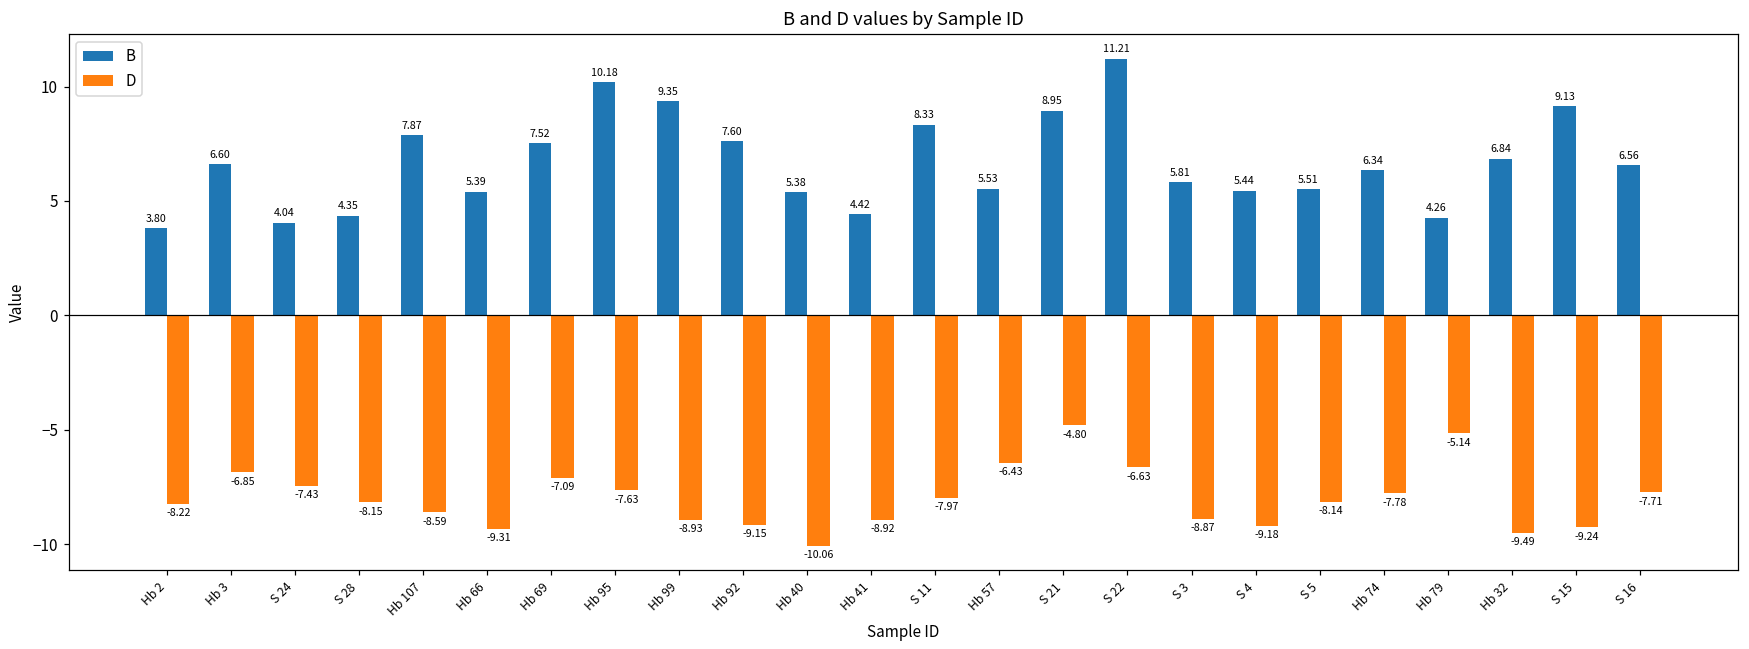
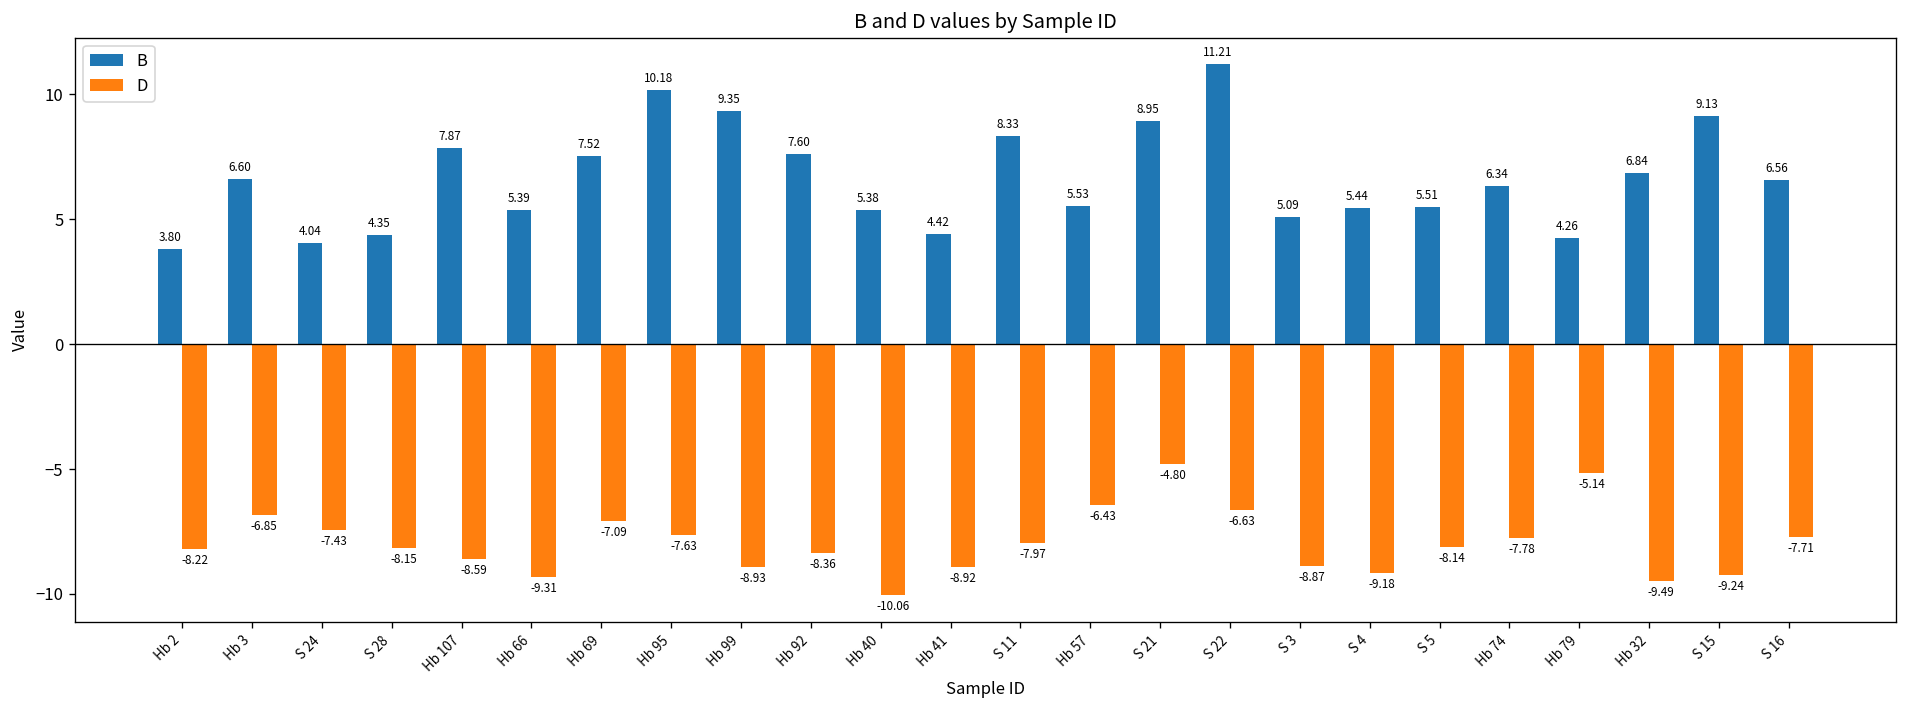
D, Hb 92: -9.15 -> -8.36
B, S 3: 5.81 -> 5.09
